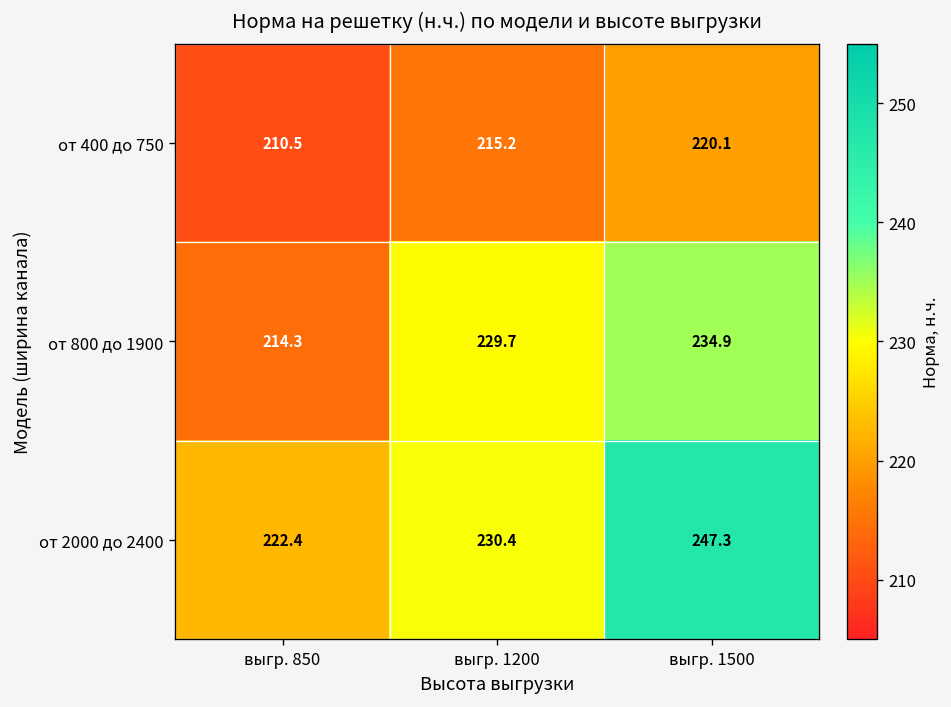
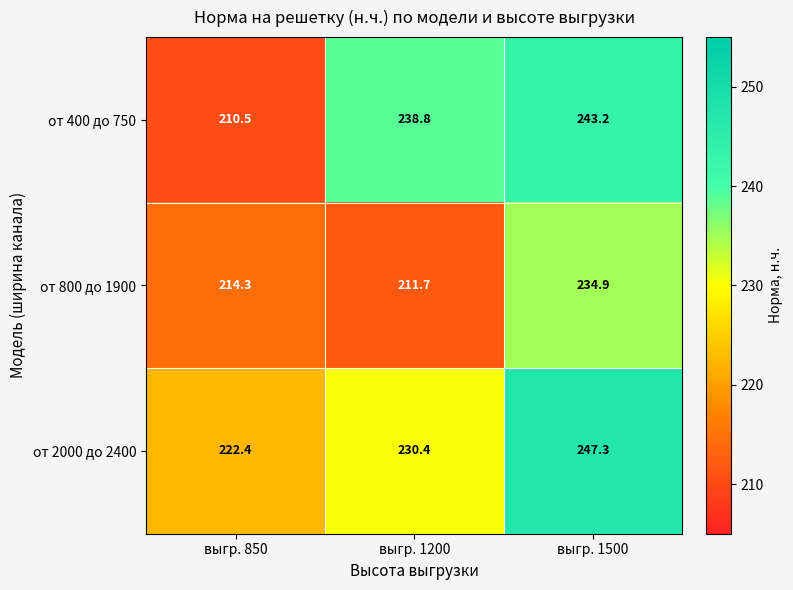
от 400 до 750, выгр. 1200: 215.2 -> 238.8
от 400 до 750, выгр. 1500: 220.1 -> 243.2
от 800 до 1900, выгр. 1200: 229.7 -> 211.7
